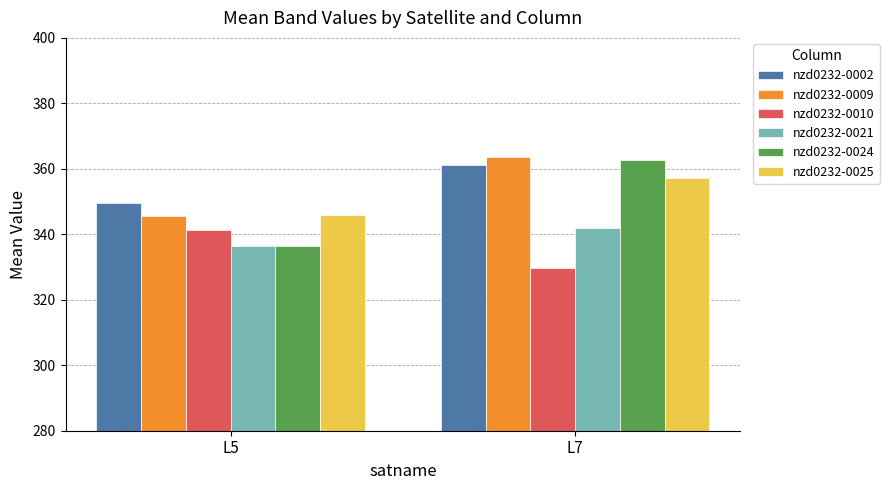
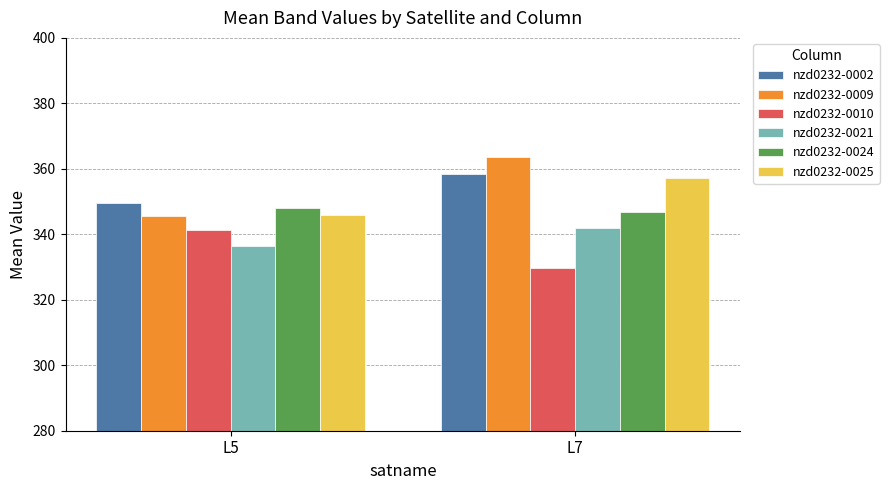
nzd0232-0024, L5: 336 -> 348
nzd0232-0002, L7: 361 -> 358
nzd0232-0024, L7: 363 -> 347
